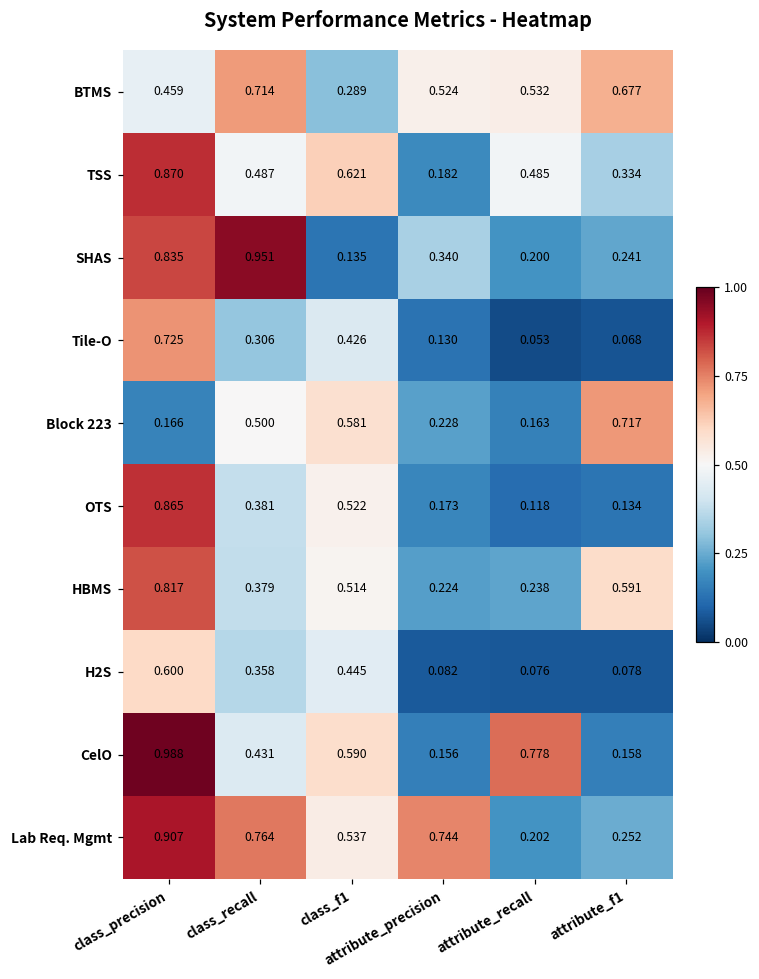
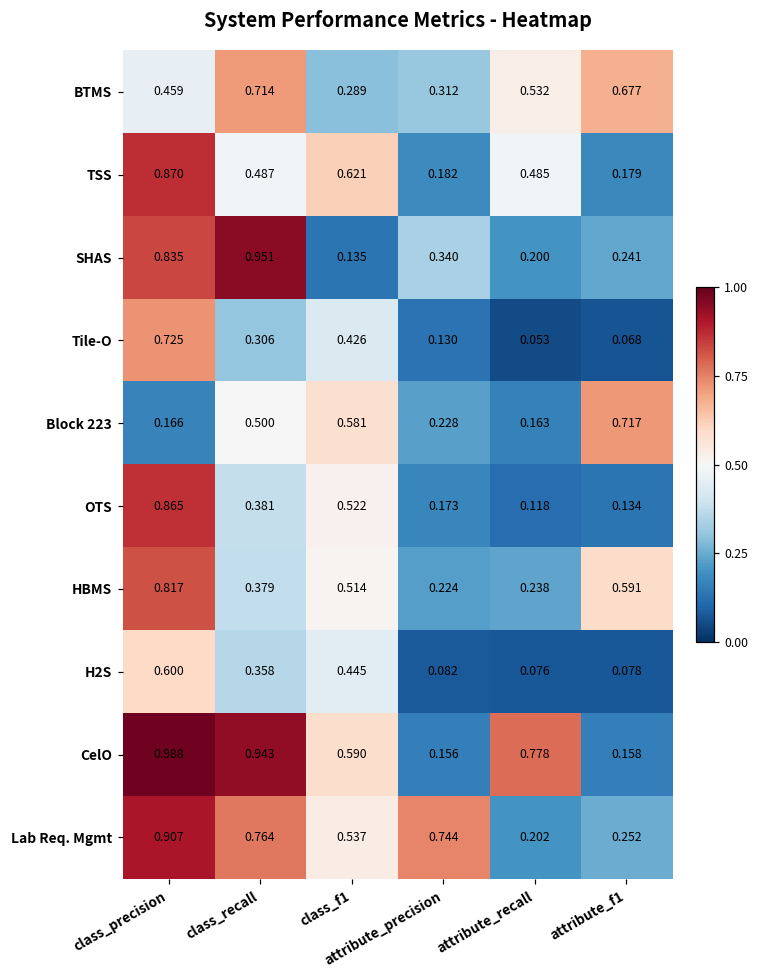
BTMS, attribute_precision: 0.524 -> 0.312
TSS, attribute_f1: 0.334 -> 0.179
CelO, class_recall: 0.431 -> 0.943
